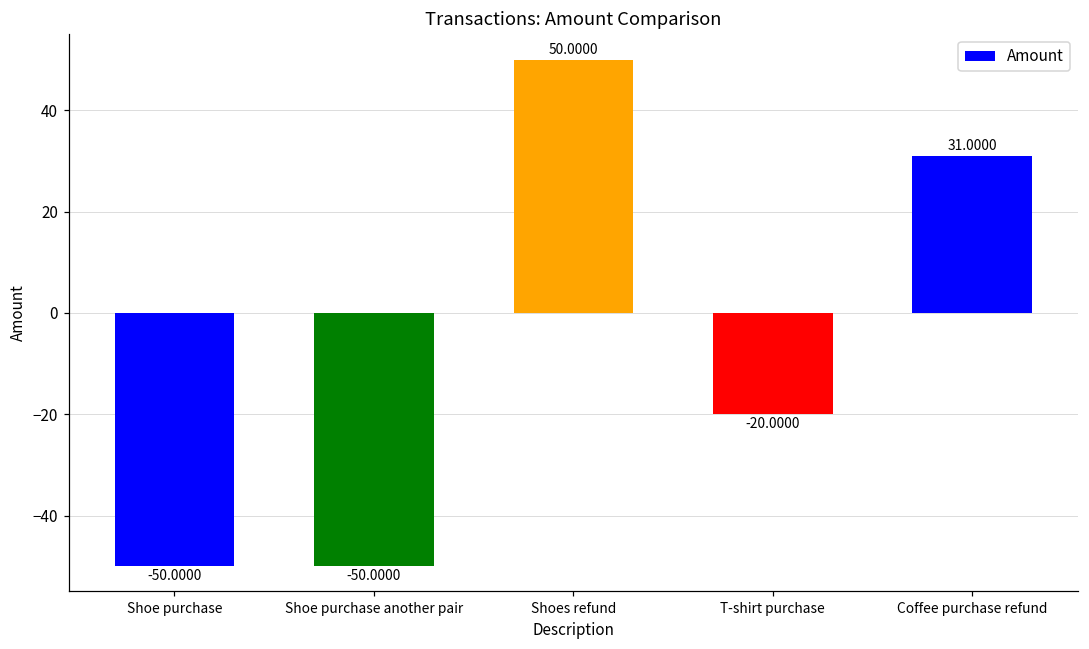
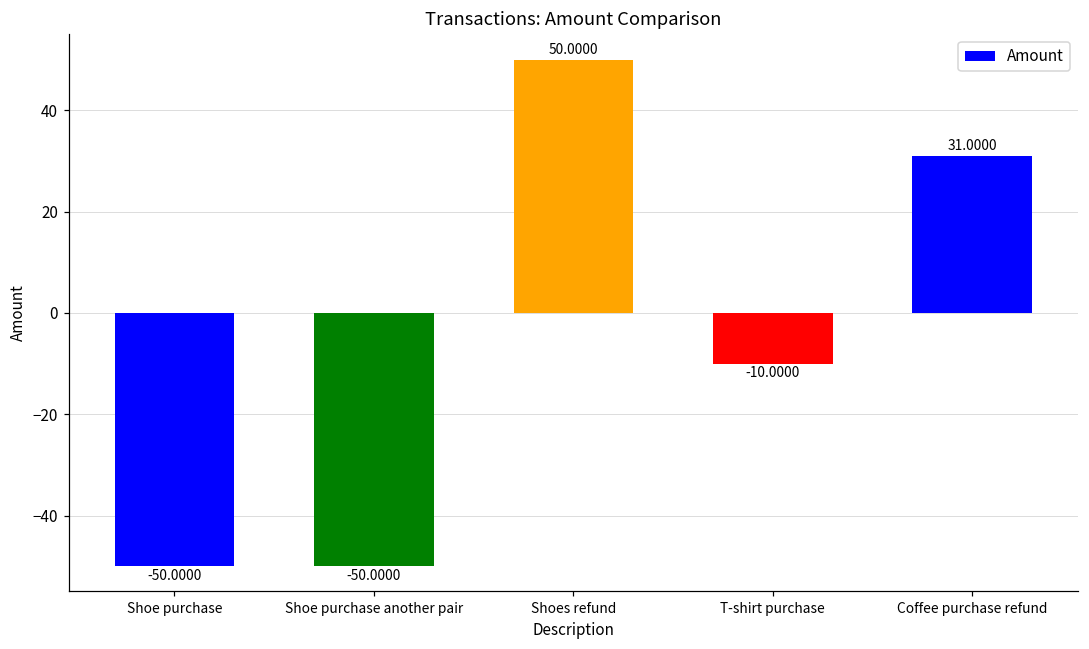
T-shirt purchase: -20.0000 -> -10.0000
